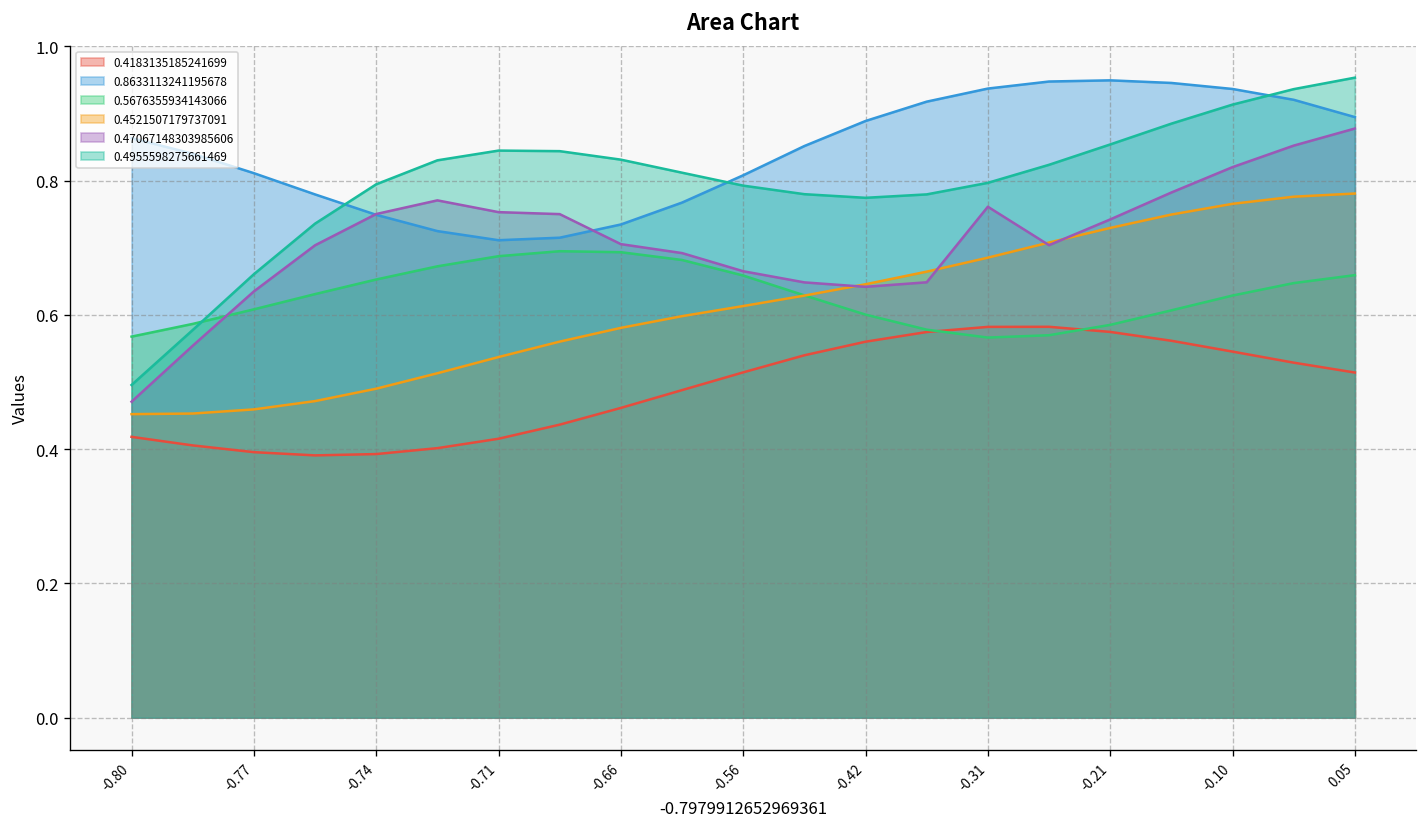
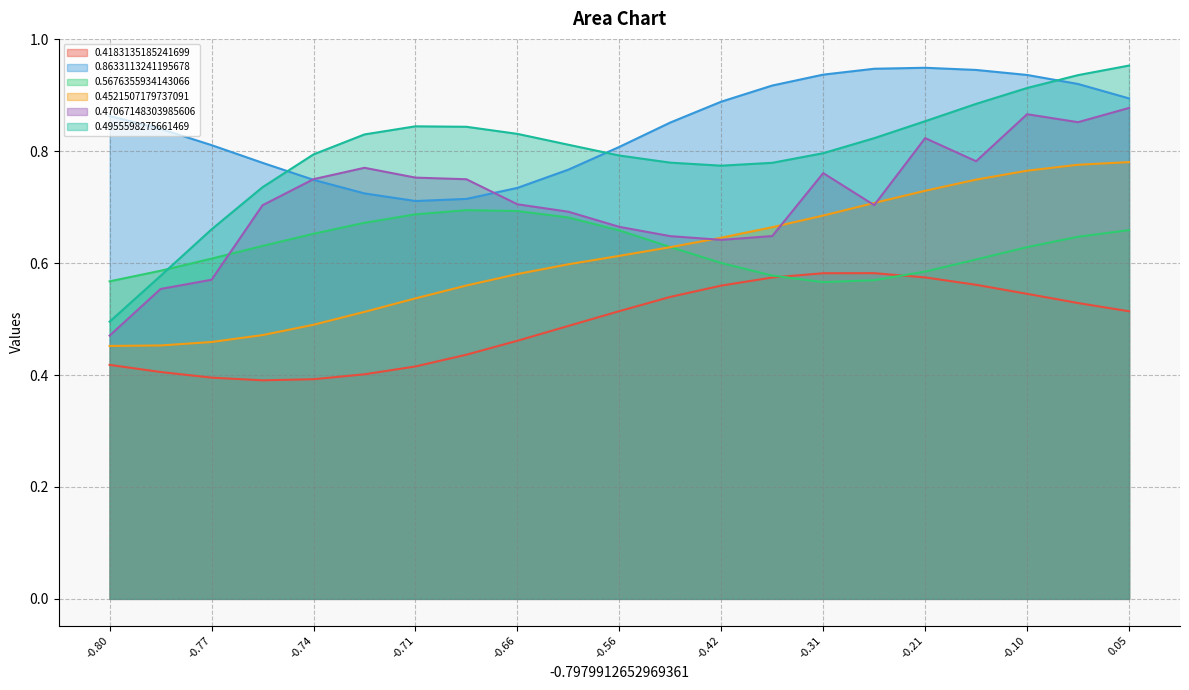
0.47067148303985606, -0.77: 0.63 -> 0.57
0.47067148303985606, -0.21: 0.74 -> 0.82
0.47067148303985606, -0.10: 0.82 -> 0.87
